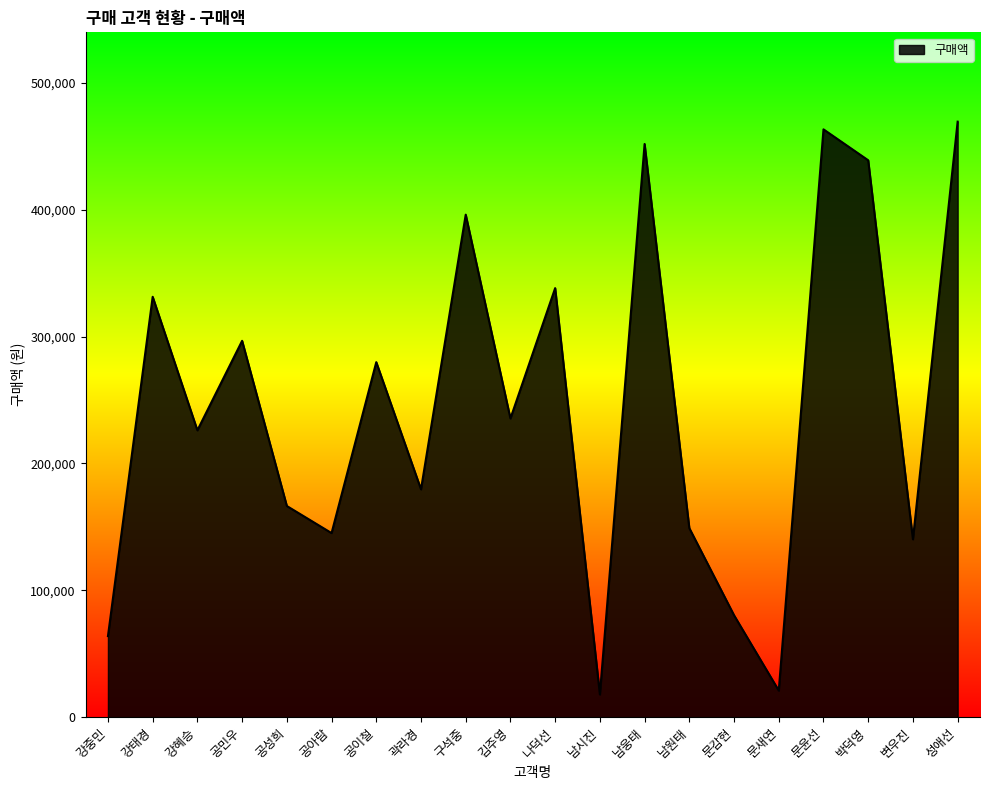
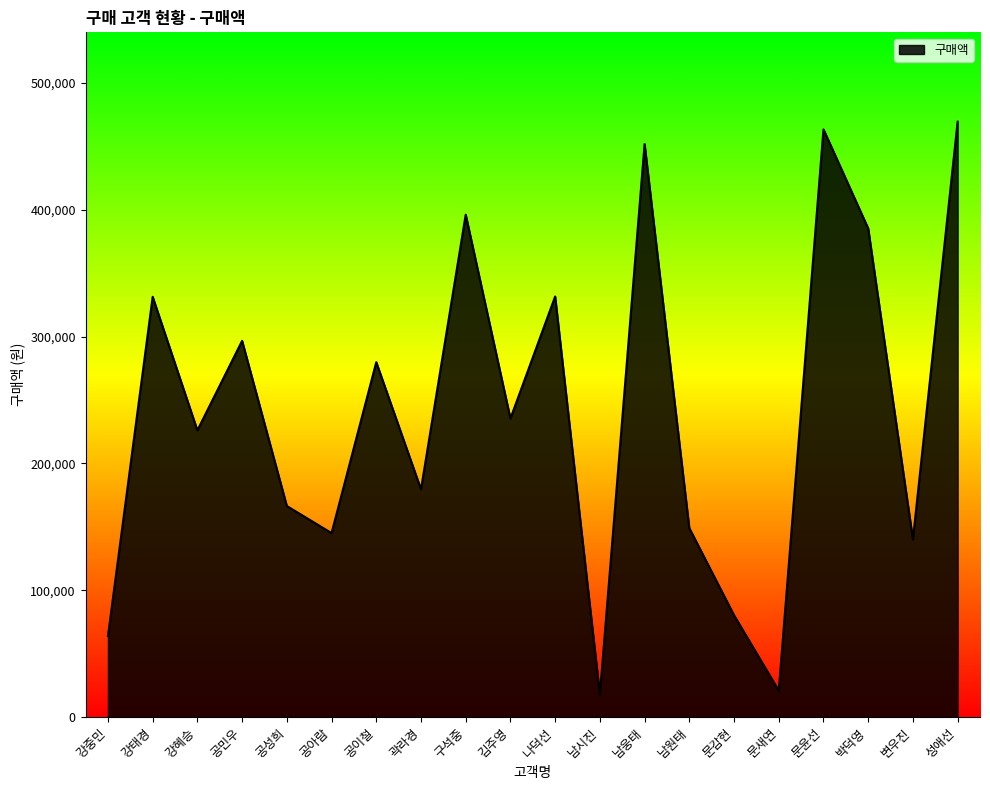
나덕선: 338,000 -> 332,000
박덕영: 439,000 -> 385,000
